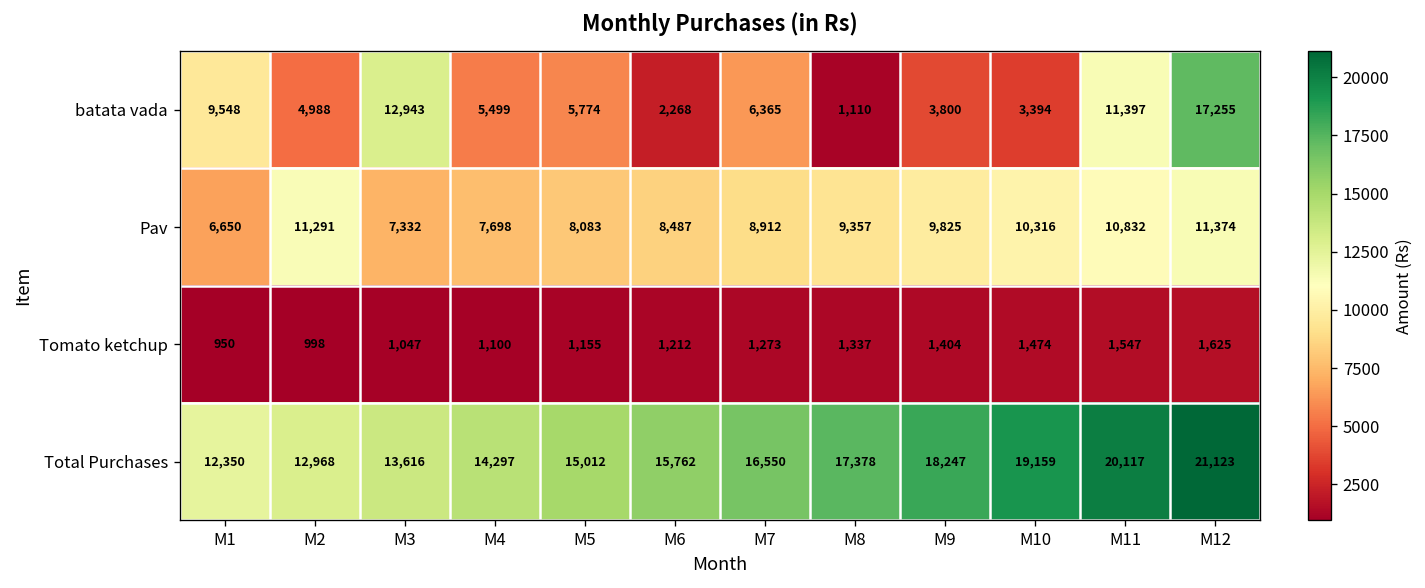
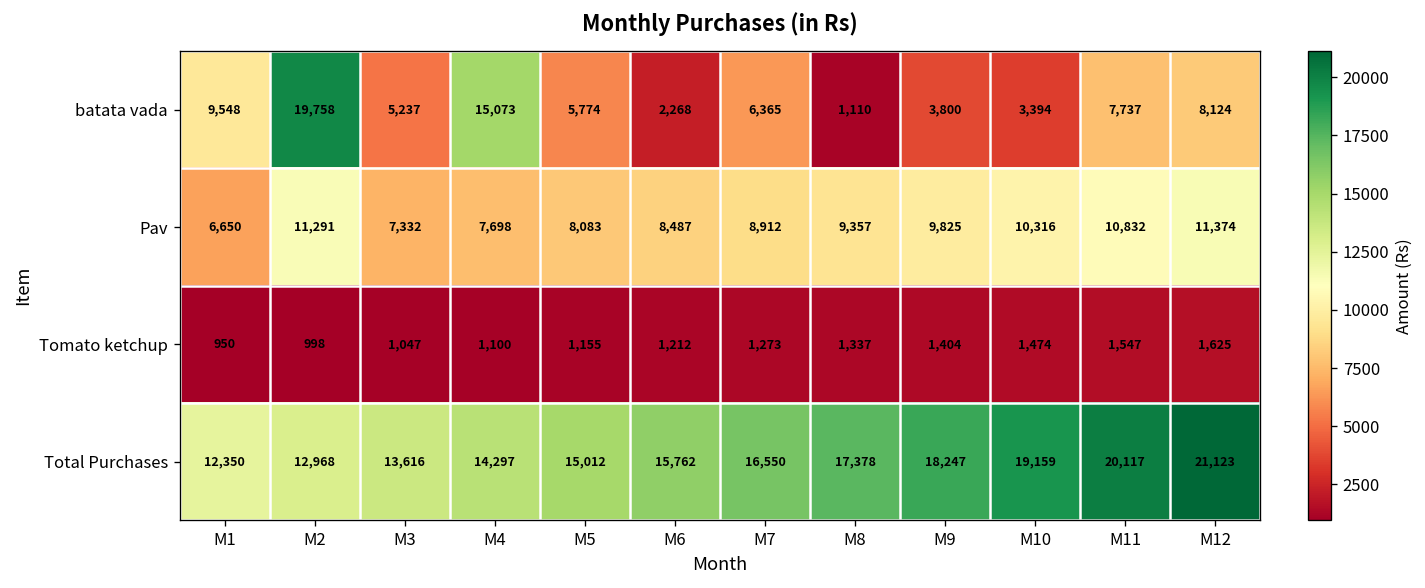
batata vada, M2: 4,988 -> 19,758
batata vada, M3: 12,943 -> 5,237
batata vada, M4: 5,499 -> 15,073
batata vada, M11: 11,397 -> 7,737
batata vada, M12: 17,255 -> 8,124
